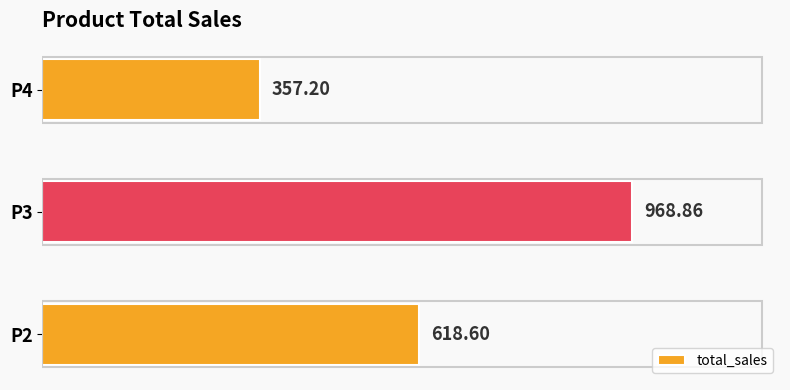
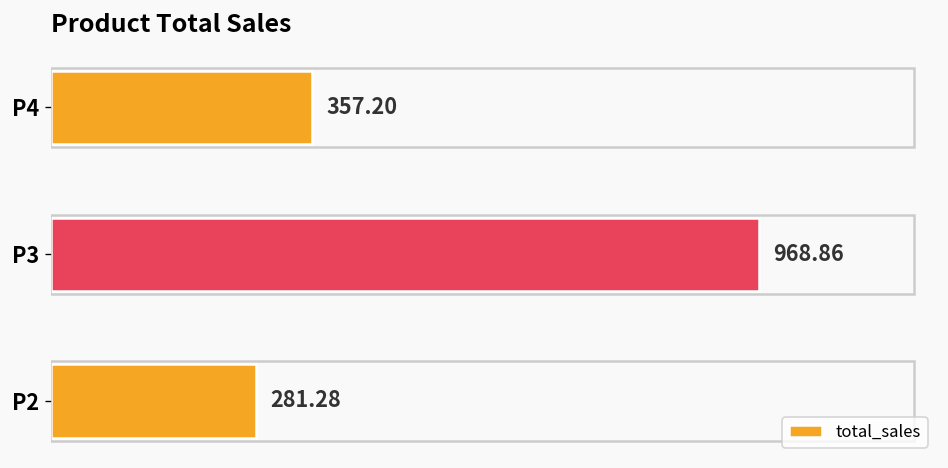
P2: 618.60 -> 281.28
